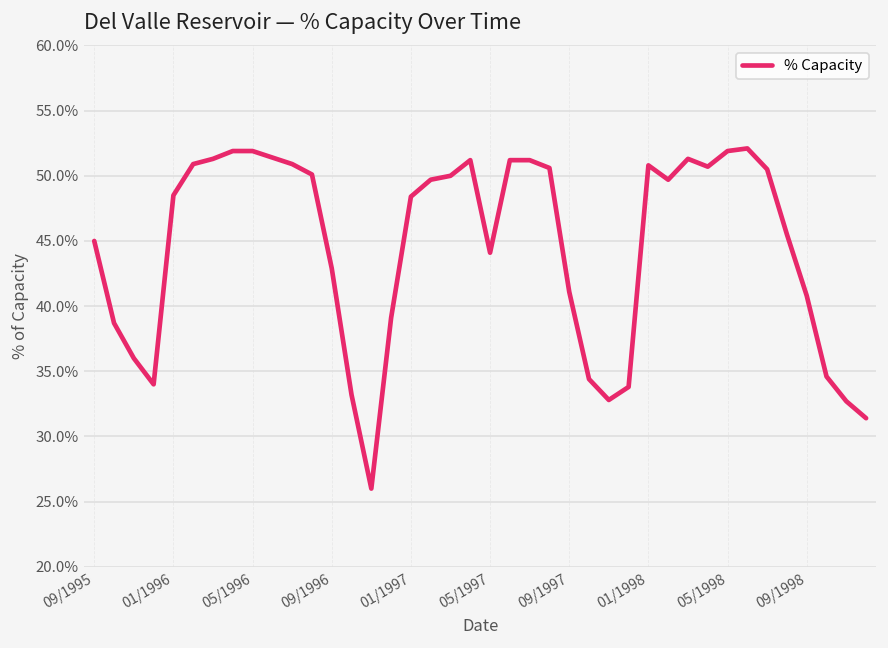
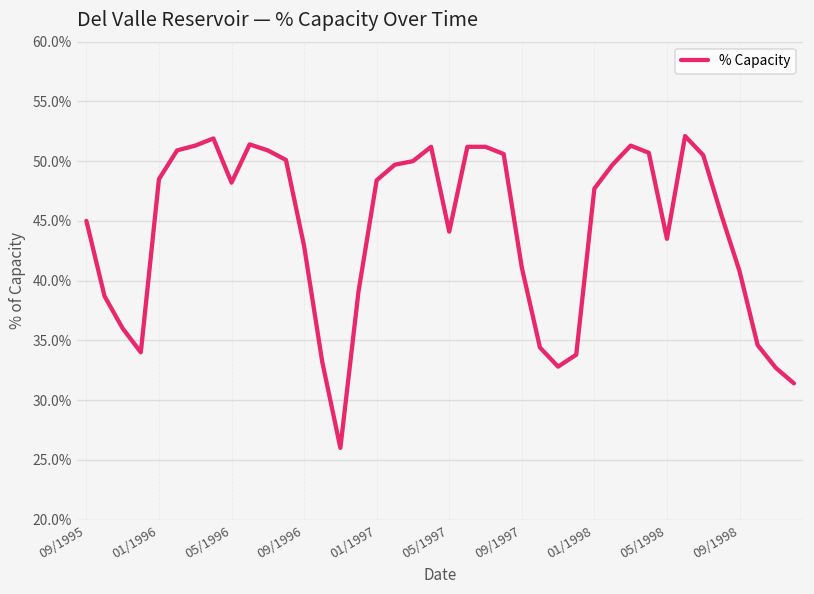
05/1996: 51.9% -> 48.2%
01/1998: 50.8% -> 47.7%
05/1998: 51.9% -> 43.5%
